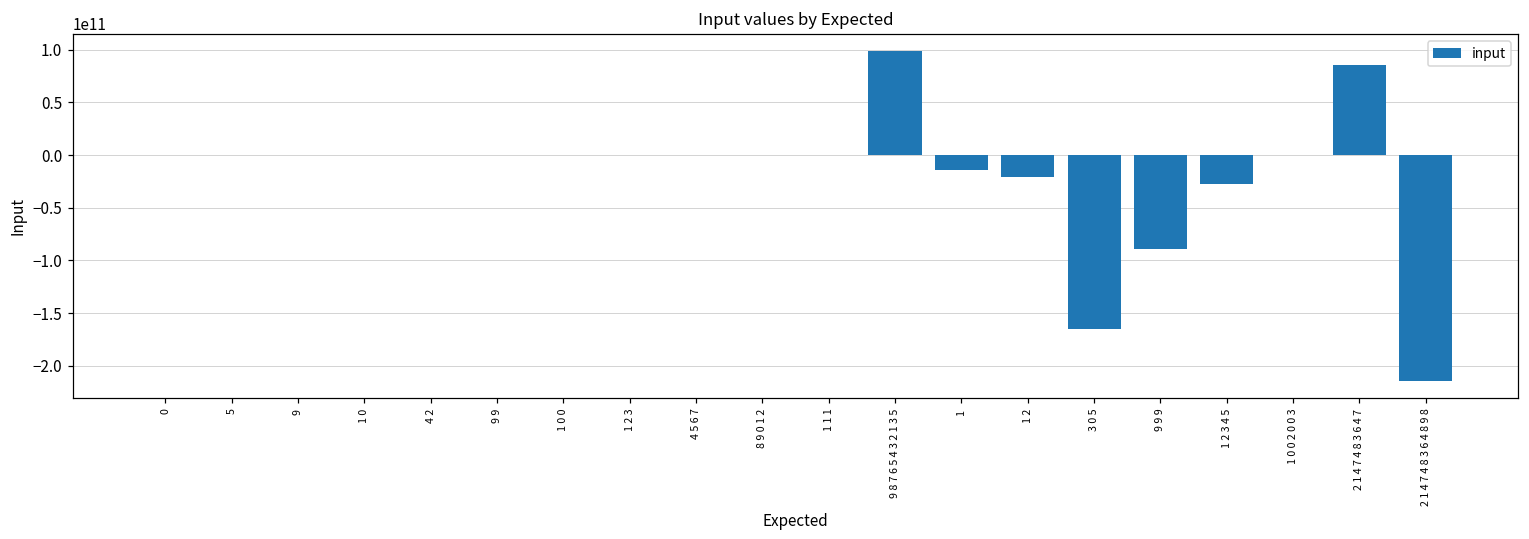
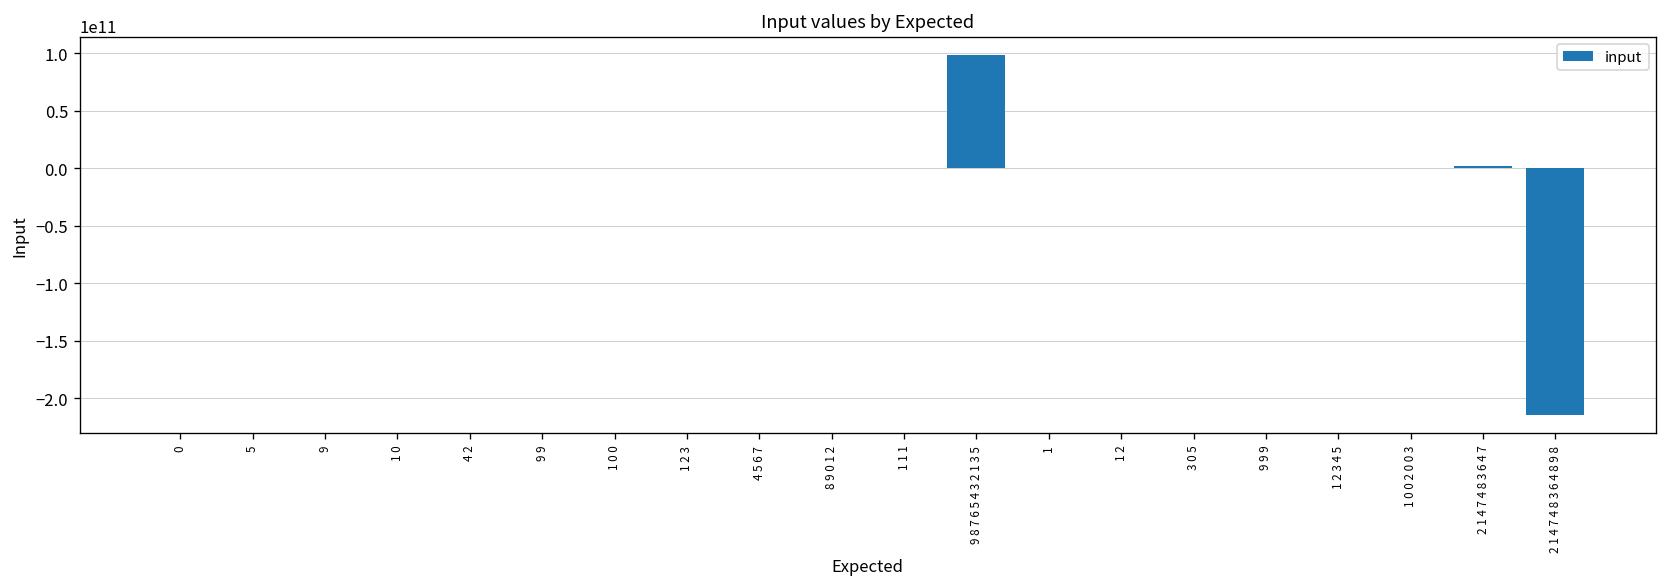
1: -10000000000 -> 0
1 2: -20000000000 -> 0
3 0 5: -170000000000 -> 0
9 9 9: -90000000000 -> 0
1 2 3 4 5: -30000000000 -> 0
2 1 4 7 4 8 3 6 4 7: 90000000000 -> 0
